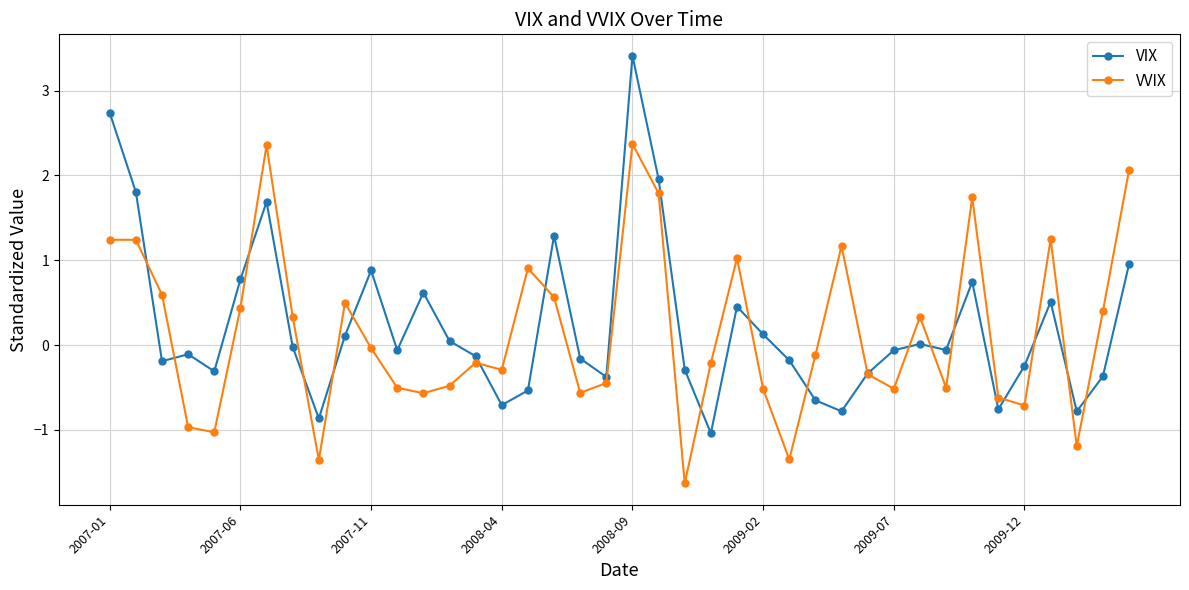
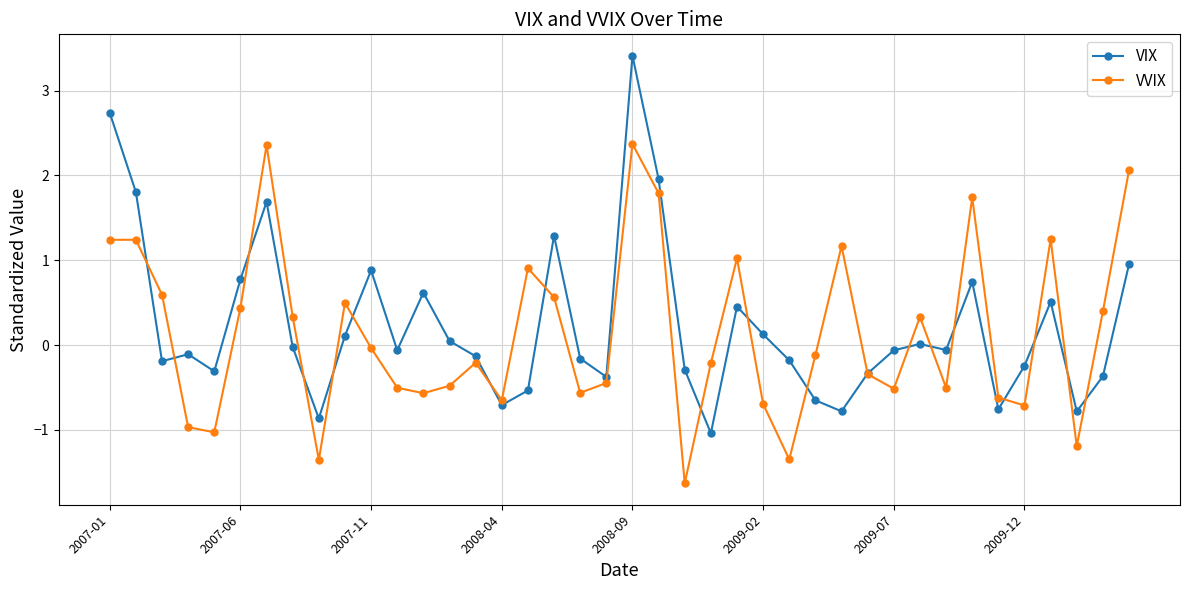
VVIX, 2008-04: -0.3 -> -0.7
VVIX, 2009-02: -0.5 -> -0.7
